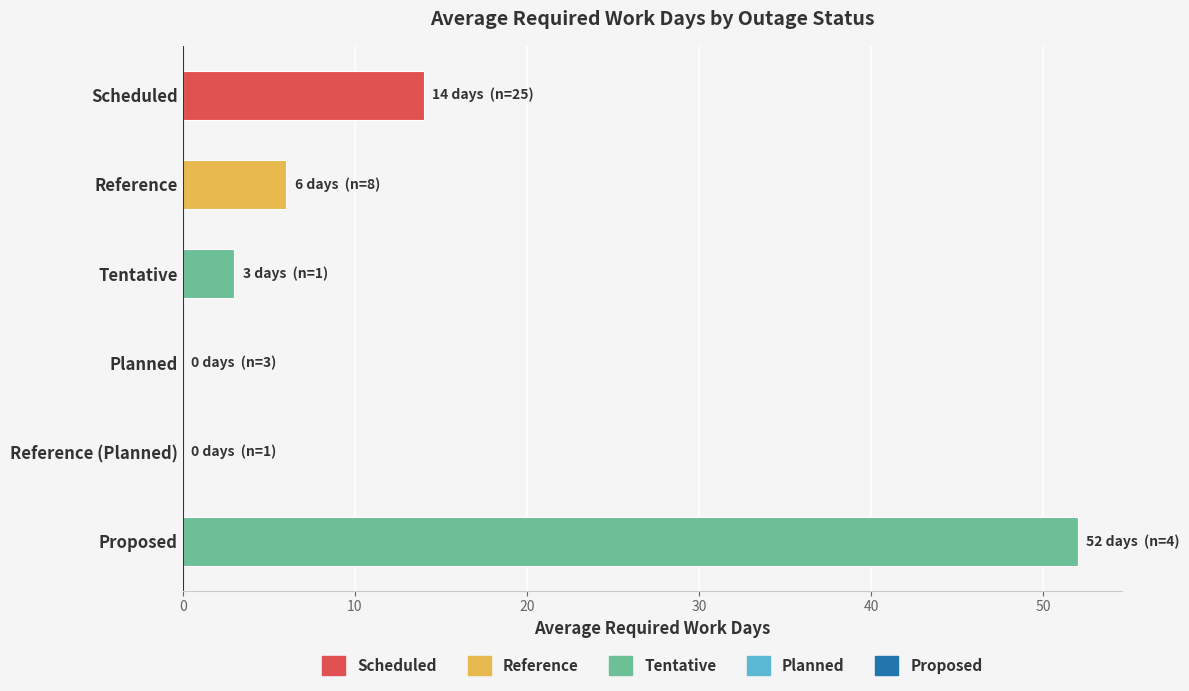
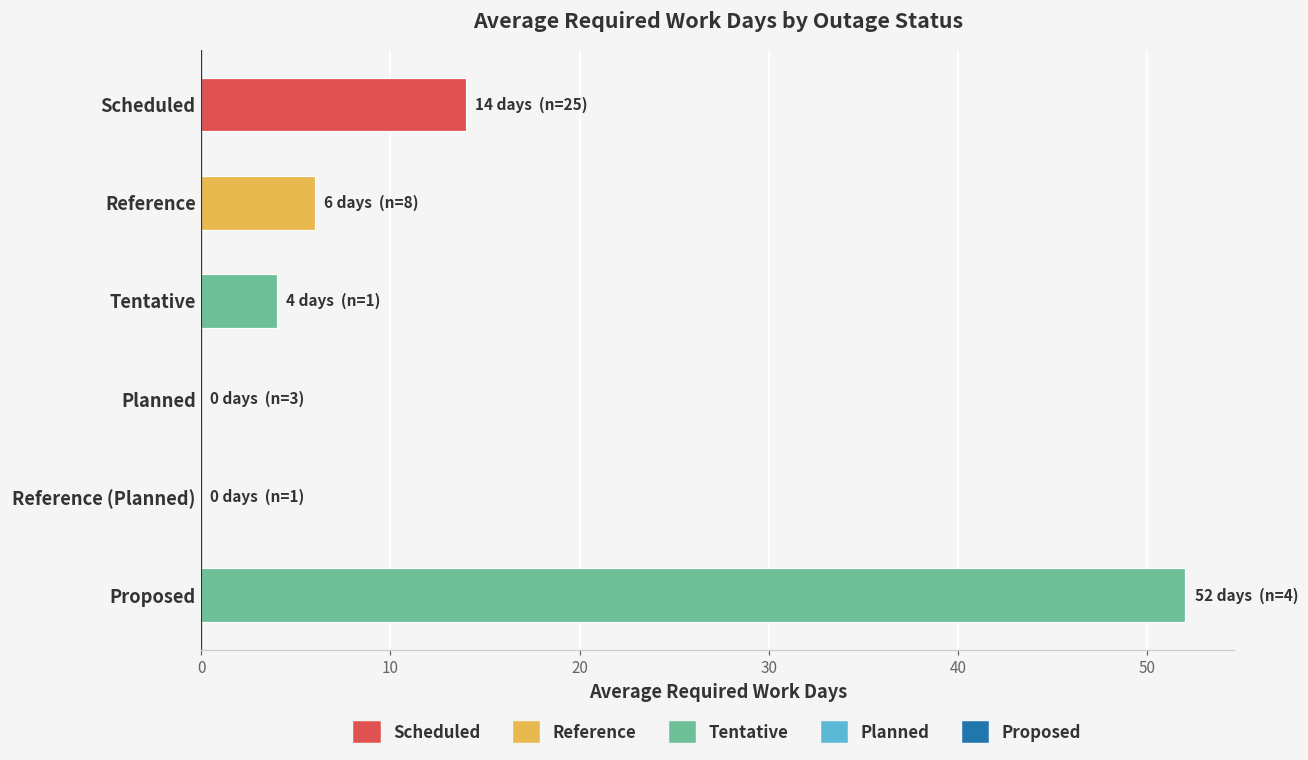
Tentative: 3 -> 4
